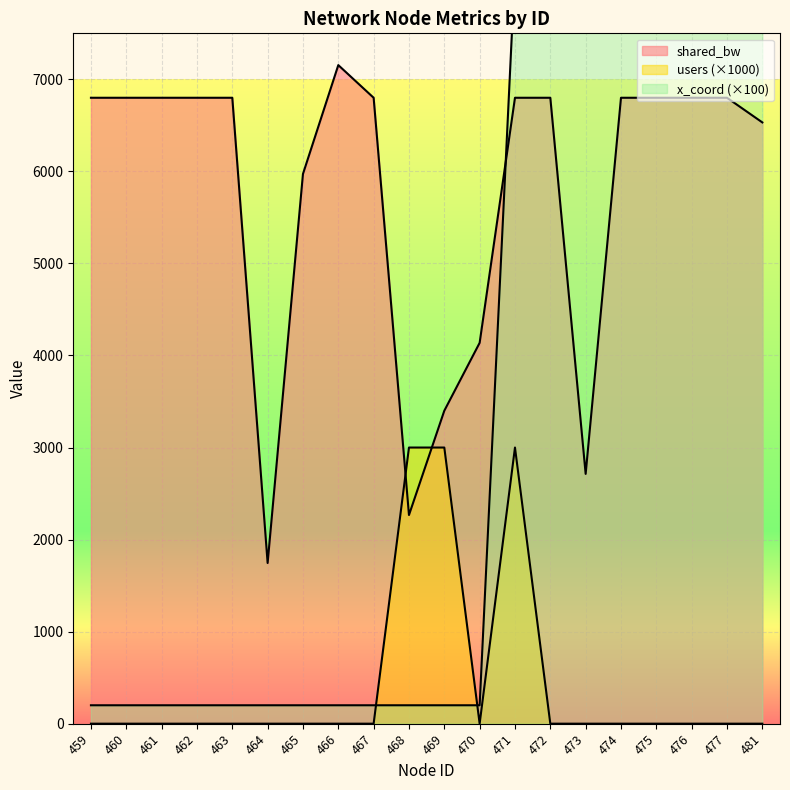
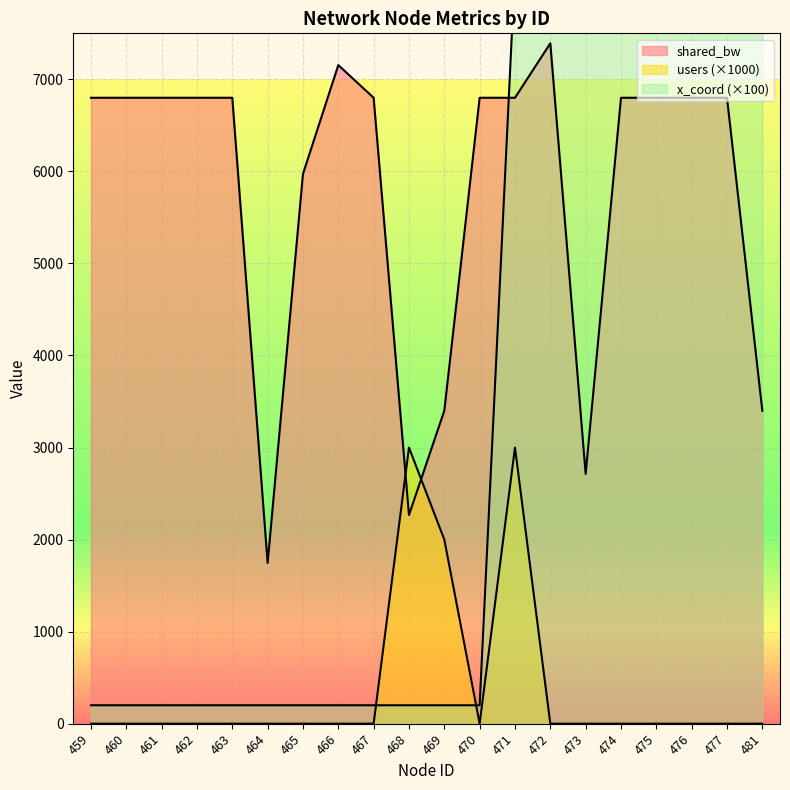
users (×1000), 469: 3000 -> 2000
shared_bw, 470: 4100 -> 6800
shared_bw, 472: 6800 -> 7400
shared_bw, 481: 6500 -> 3400
